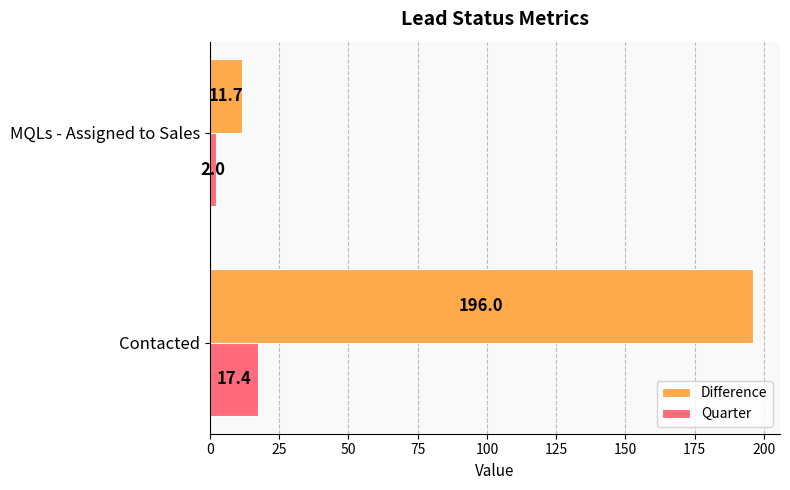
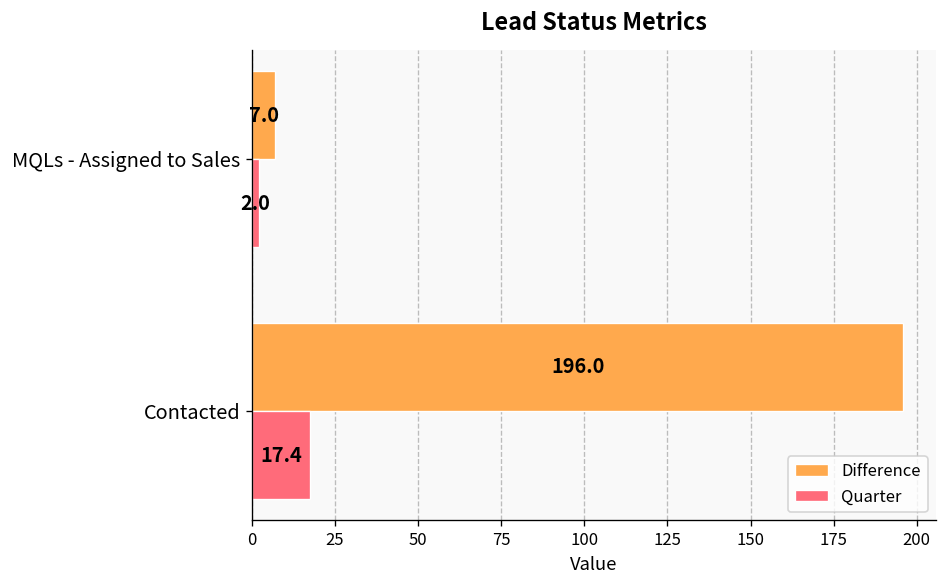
Difference, MQLs - Assigned to Sales: 11.7 -> 7.0
